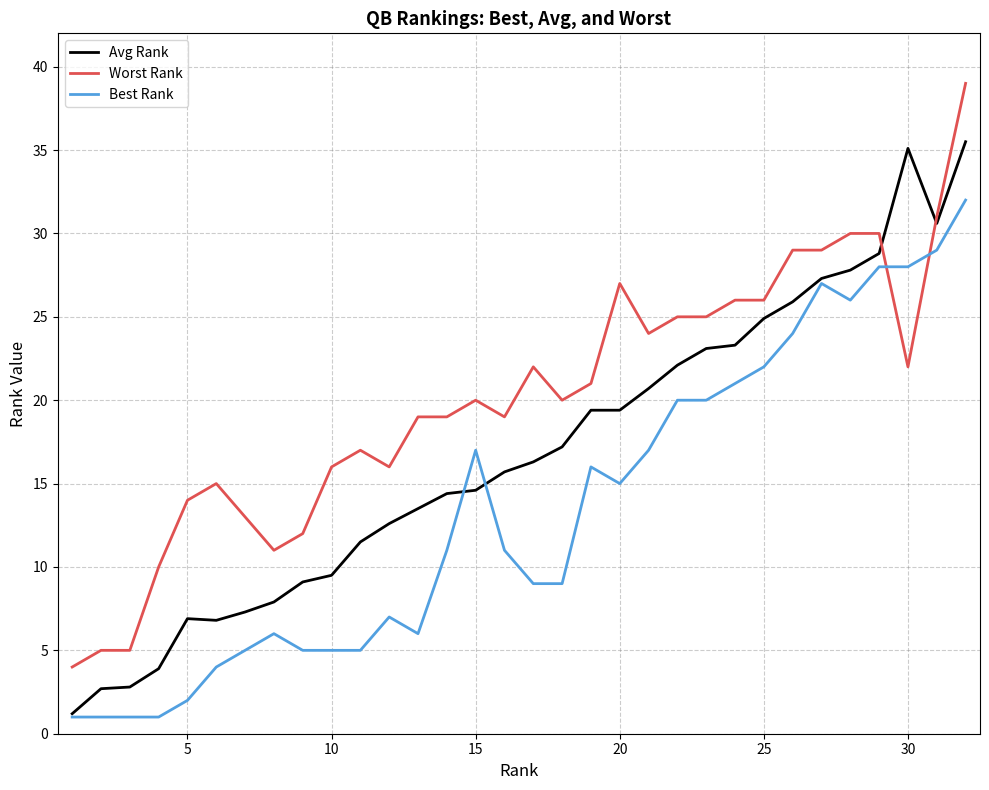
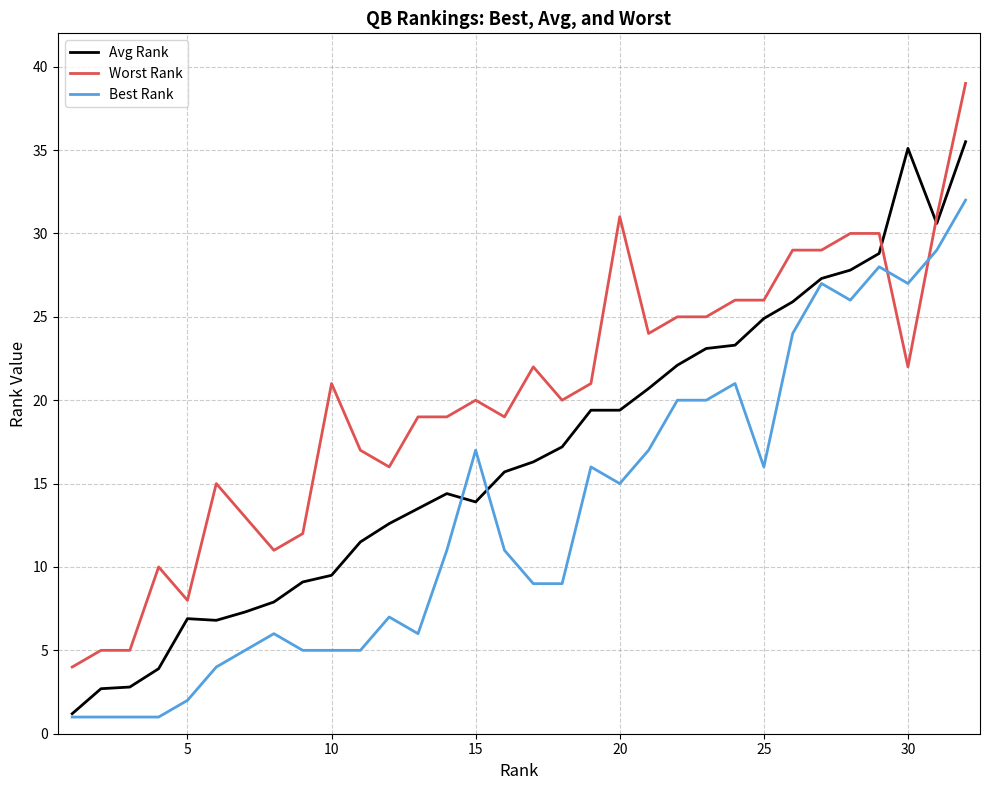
Worst Rank, 5: 14 -> 8
Worst Rank, 10: 16 -> 21
Avg Rank, 15: 14.6 -> 13.9
Worst Rank, 20: 27 -> 31
Best Rank, 25: 22 -> 16
Best Rank, 30: 28 -> 27
